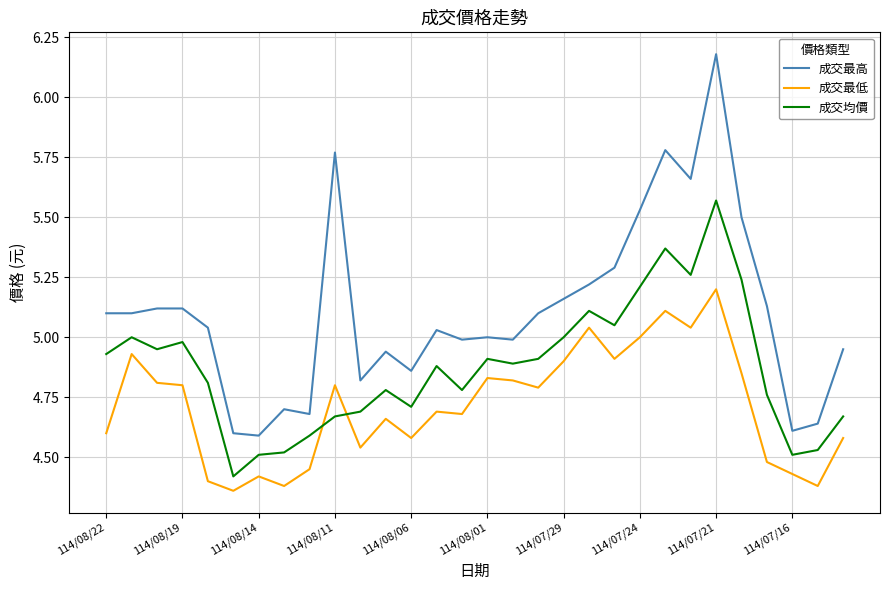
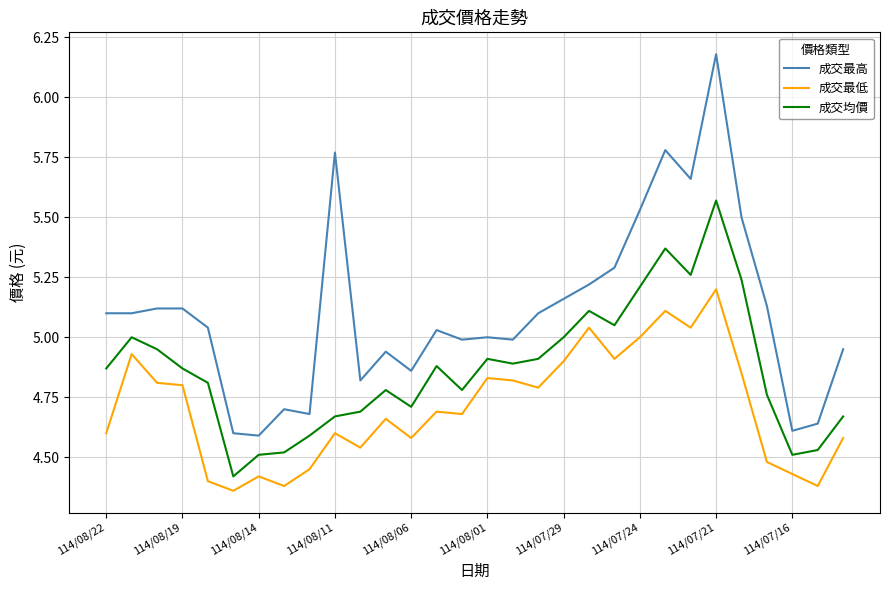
成交均價, 114/08/22: 4.93 -> 4.87
成交均價, 114/08/19: 4.98 -> 4.87
成交最低, 114/08/11: 4.8 -> 4.6
